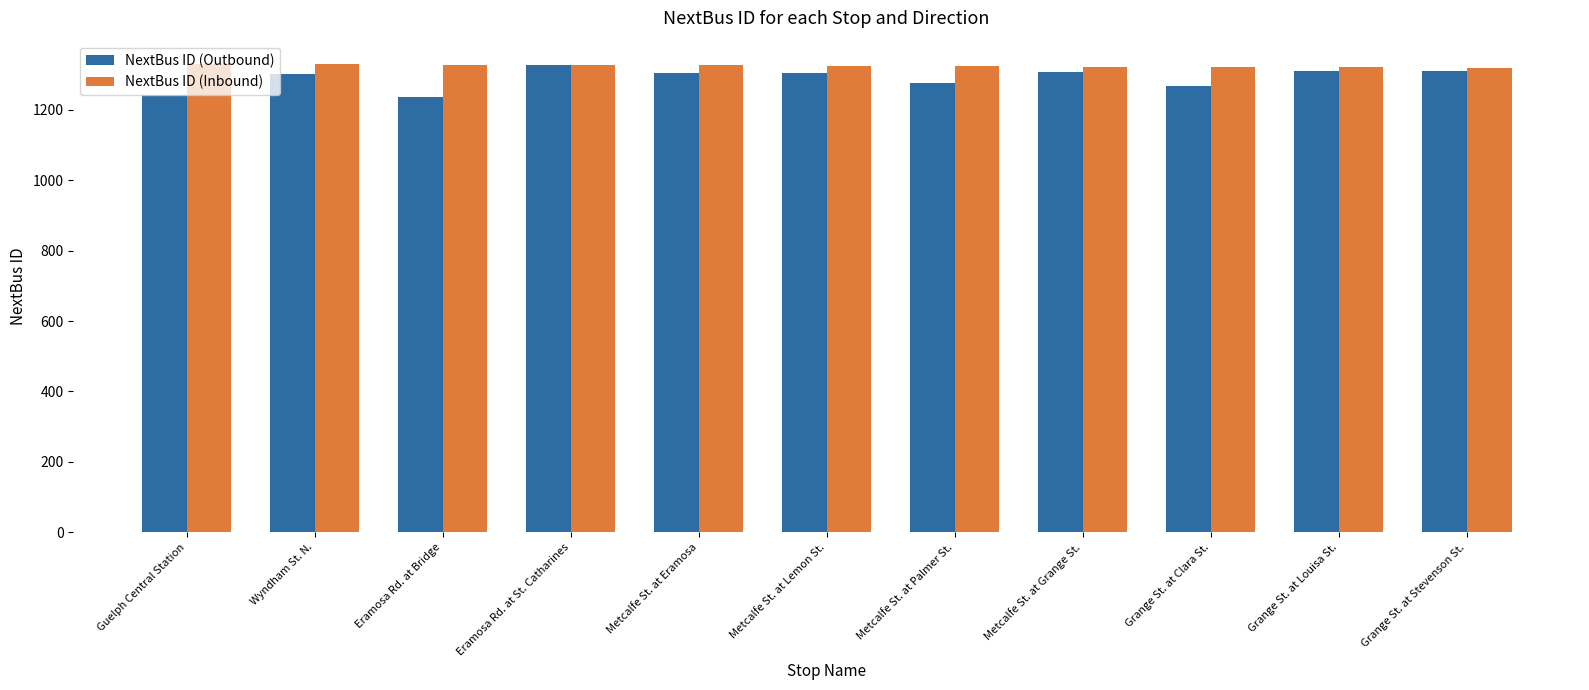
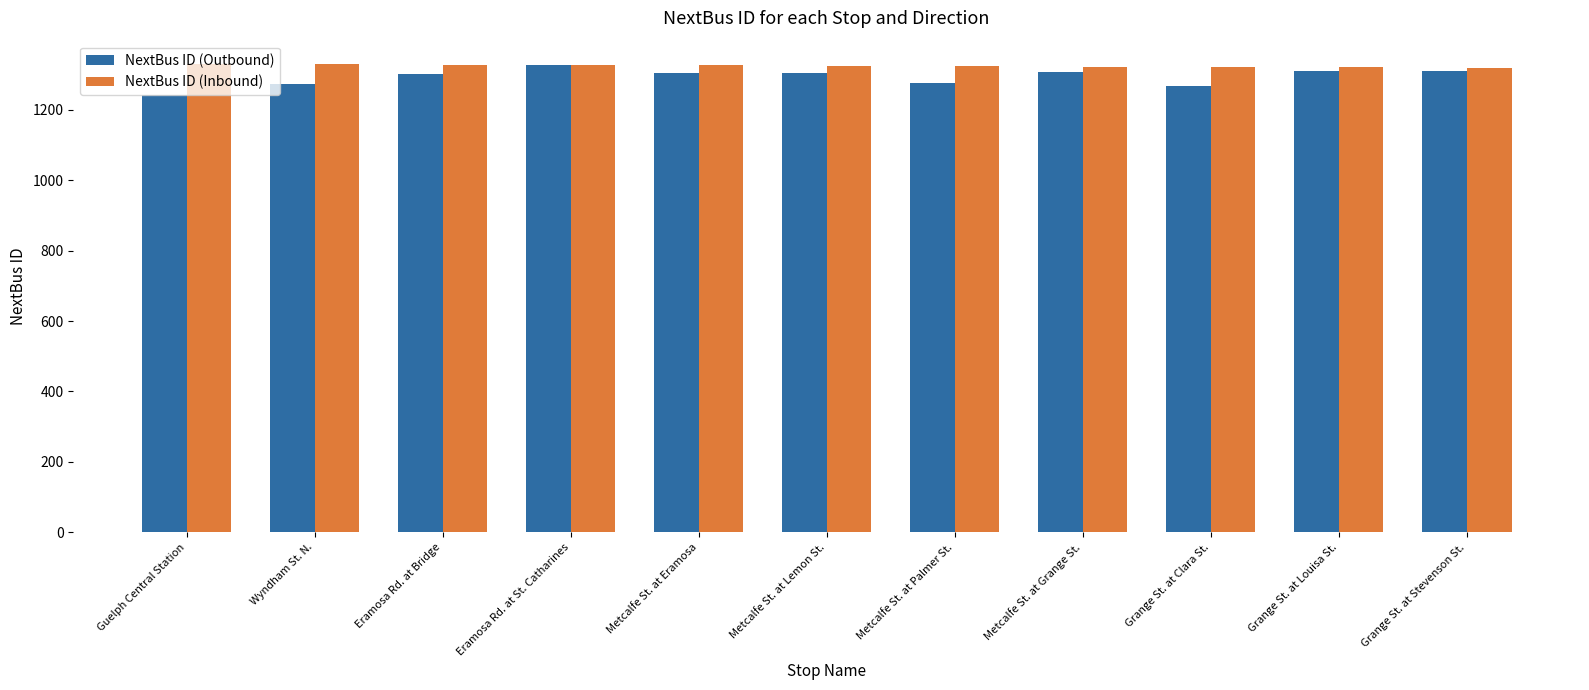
NextBus ID (Outbound), Wyndham St. N.: 1300 -> 1270
NextBus ID (Outbound), Eramosa Rd. at Bridge: 1240 -> 1300
